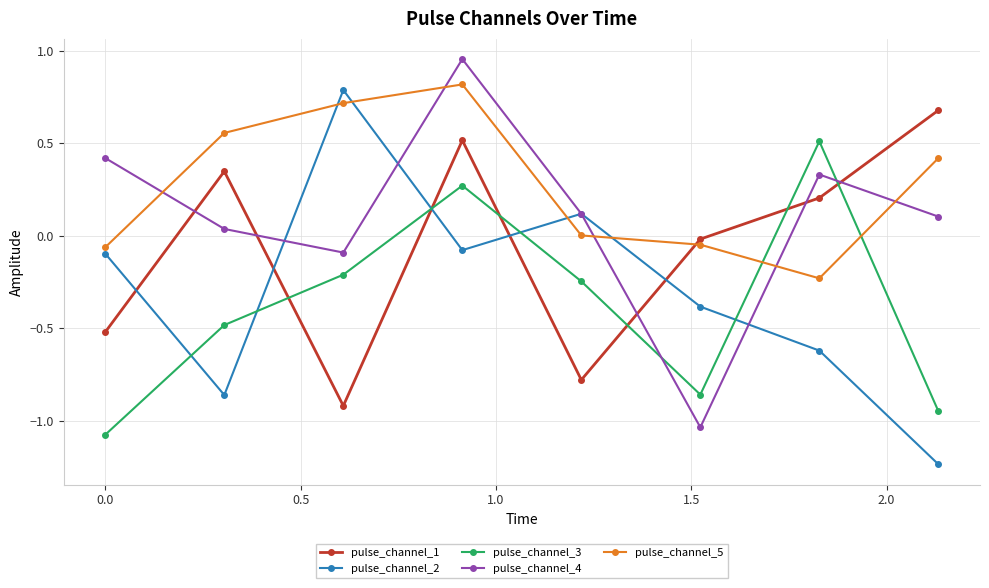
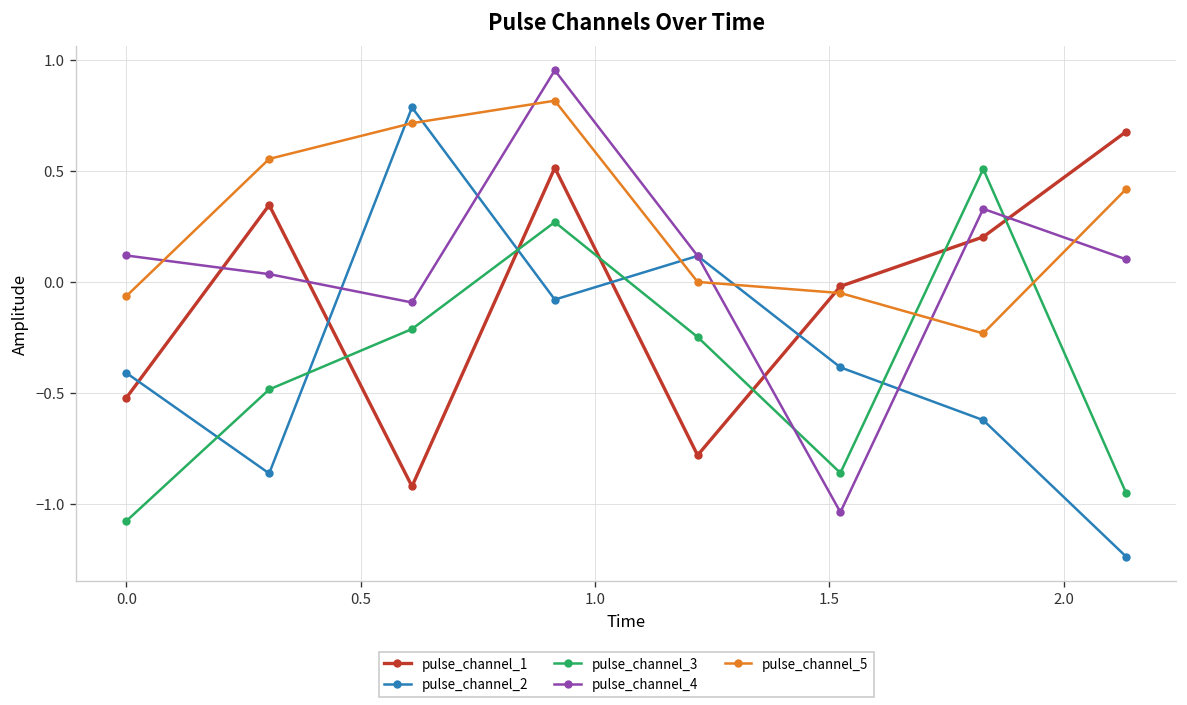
pulse_channel_2, 0.0: -0.10 -> -0.41
pulse_channel_4, 0.0: 0.42 -> 0.12
